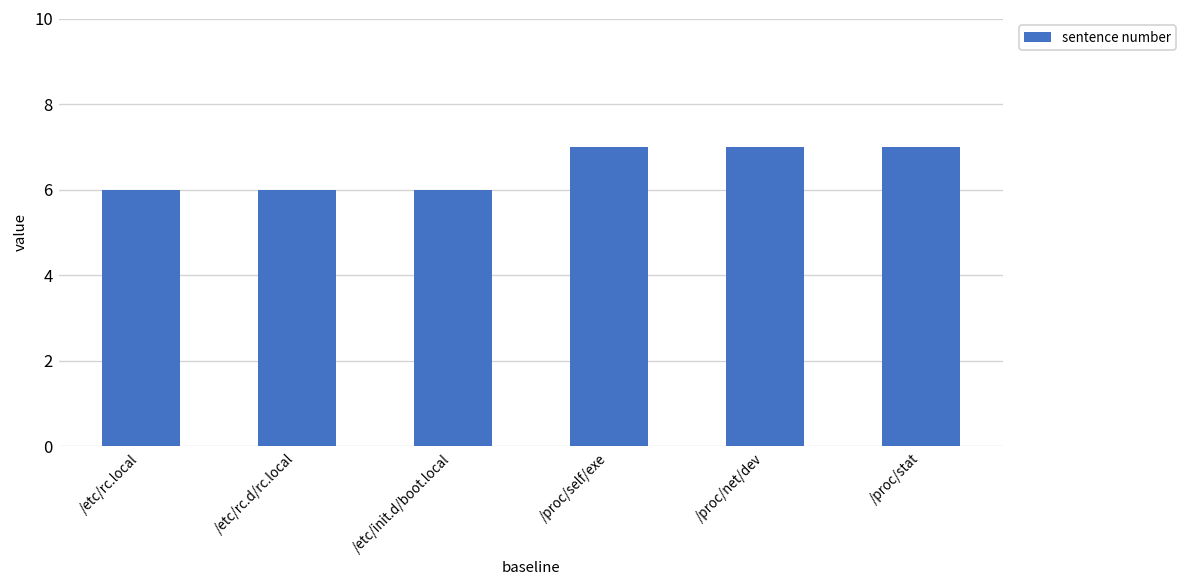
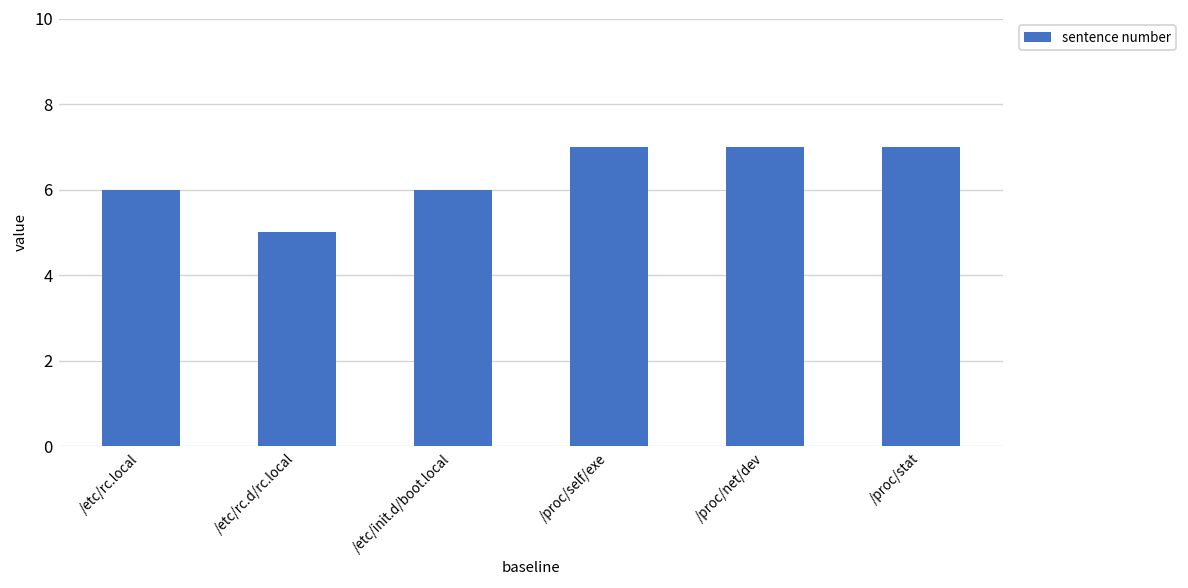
/etc/rc.d/rc.local: 6 -> 5
